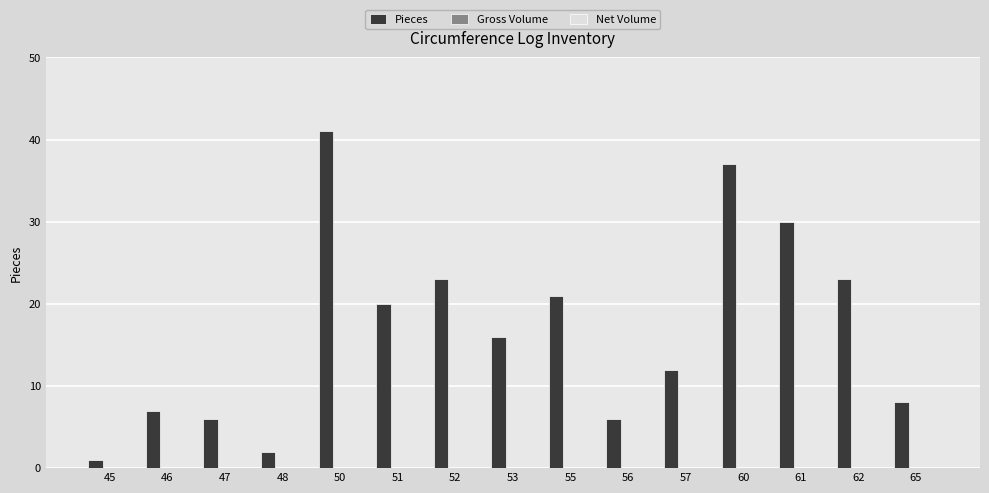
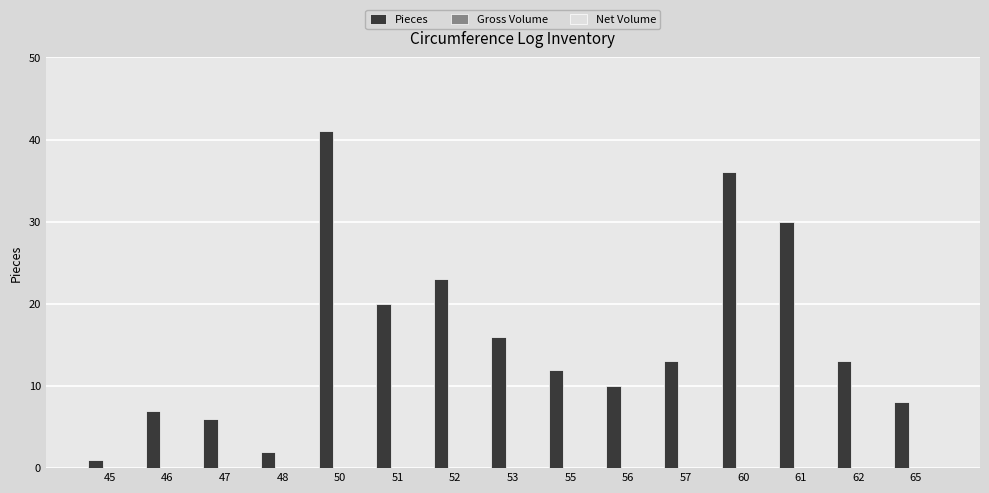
Pieces, 55: 21 -> 12
Pieces, 56: 6 -> 10
Pieces, 57: 12 -> 13
Pieces, 60: 37 -> 36
Pieces, 62: 23 -> 13
